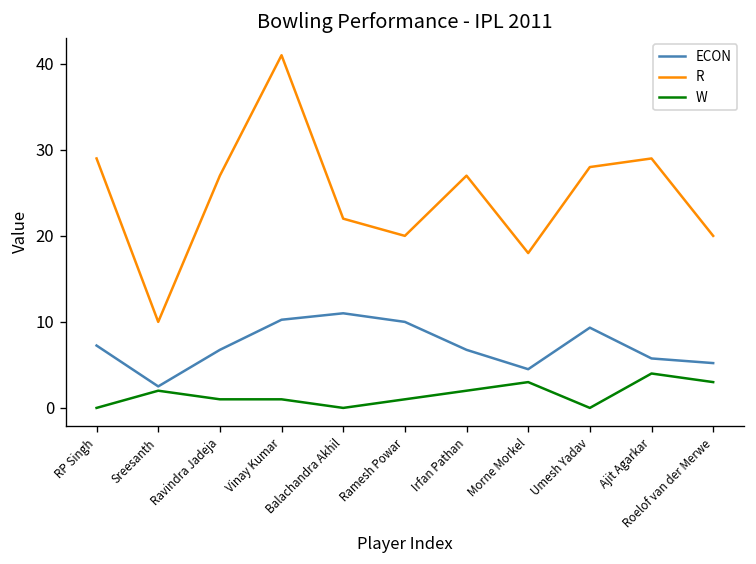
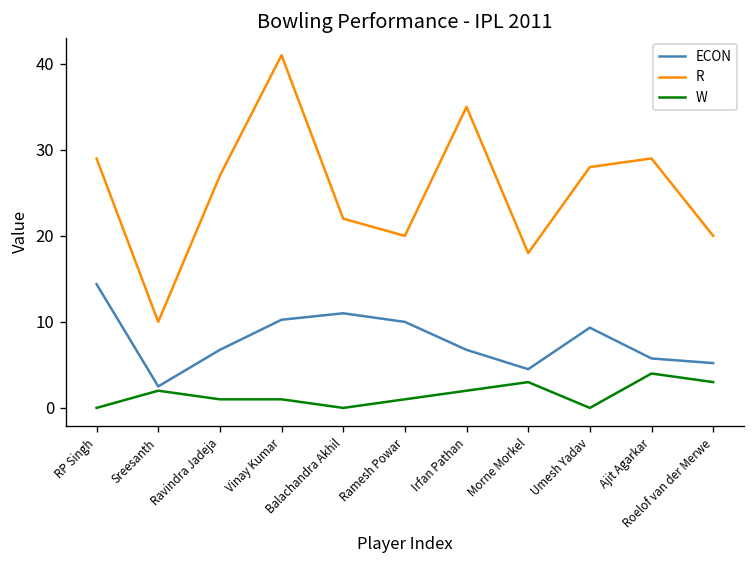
ECON, RP Singh: 7 -> 14
R, Irfan Pathan: 27 -> 35
